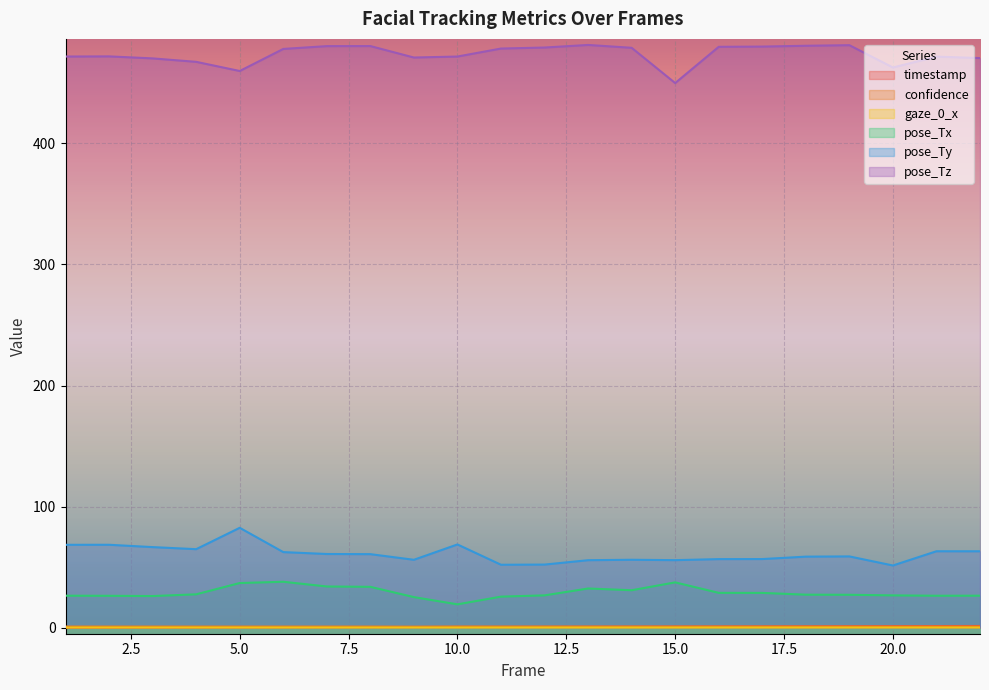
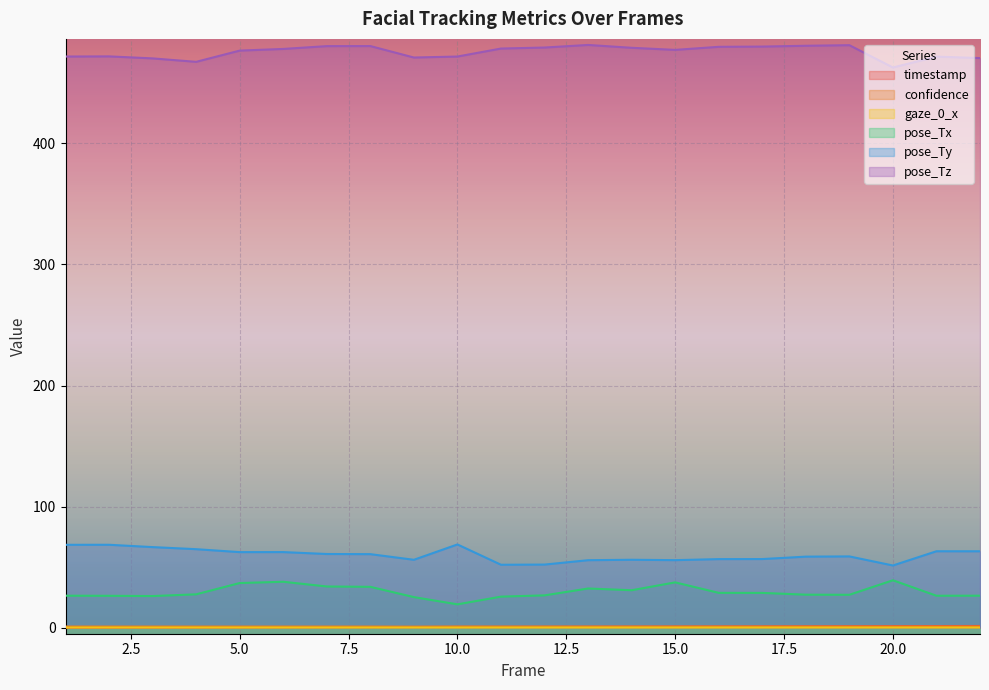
pose_Ty, 5.0: 82 -> 62
pose_Tz, 5.0: 460 -> 477
pose_Tz, 15.0: 450 -> 477
pose_Tx, 20.0: 27 -> 39
